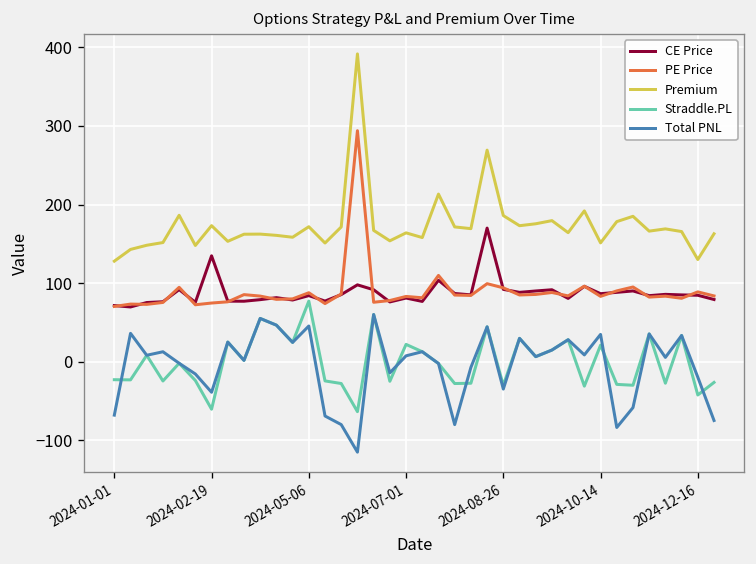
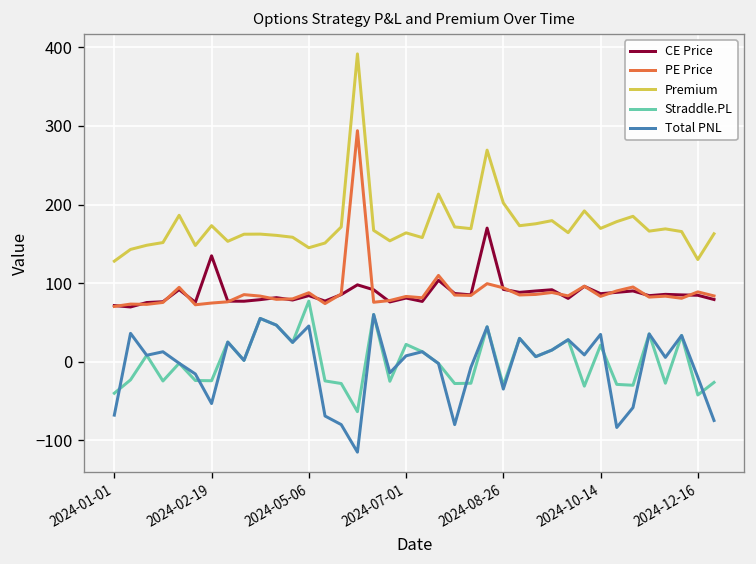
Straddle.PL, 2024-01-01: -20 -> -40
Straddle.PL, 2024-02-19: -60 -> -20
Total PNL, 2024-02-19: -40 -> -50
Premium, 2024-05-06: 170 -> 150
Premium, 2024-08-26: 190 -> 200
Premium, 2024-10-14: 150 -> 170
